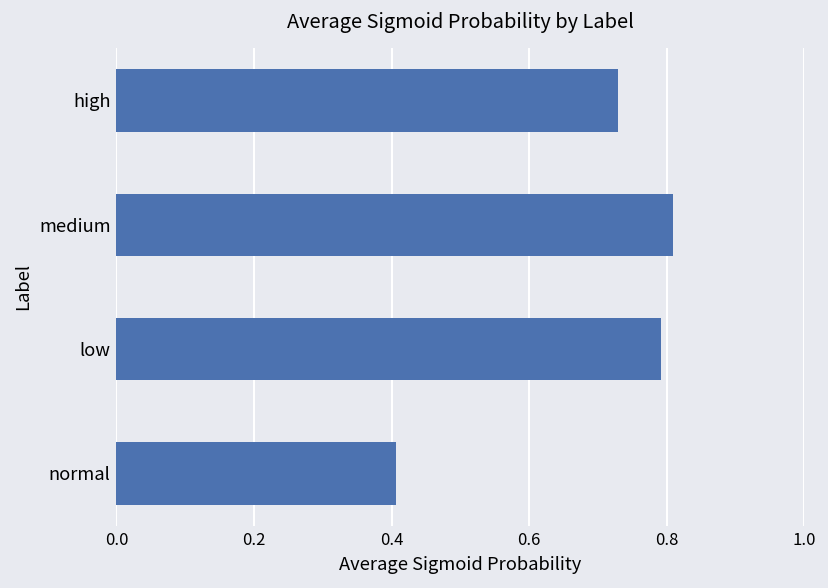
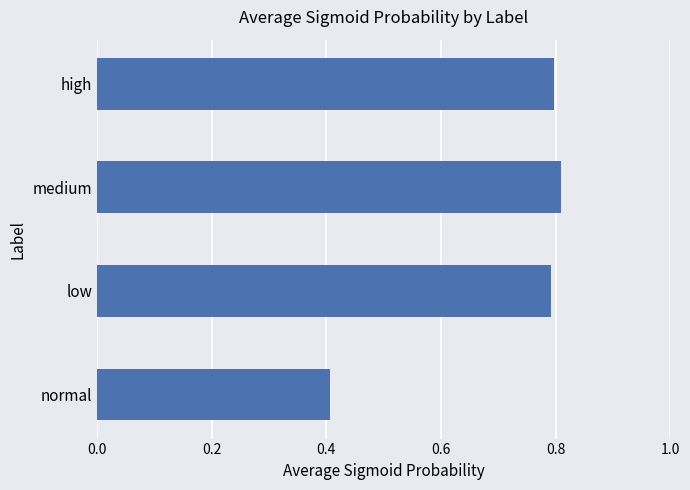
high: 0.73 -> 0.80
